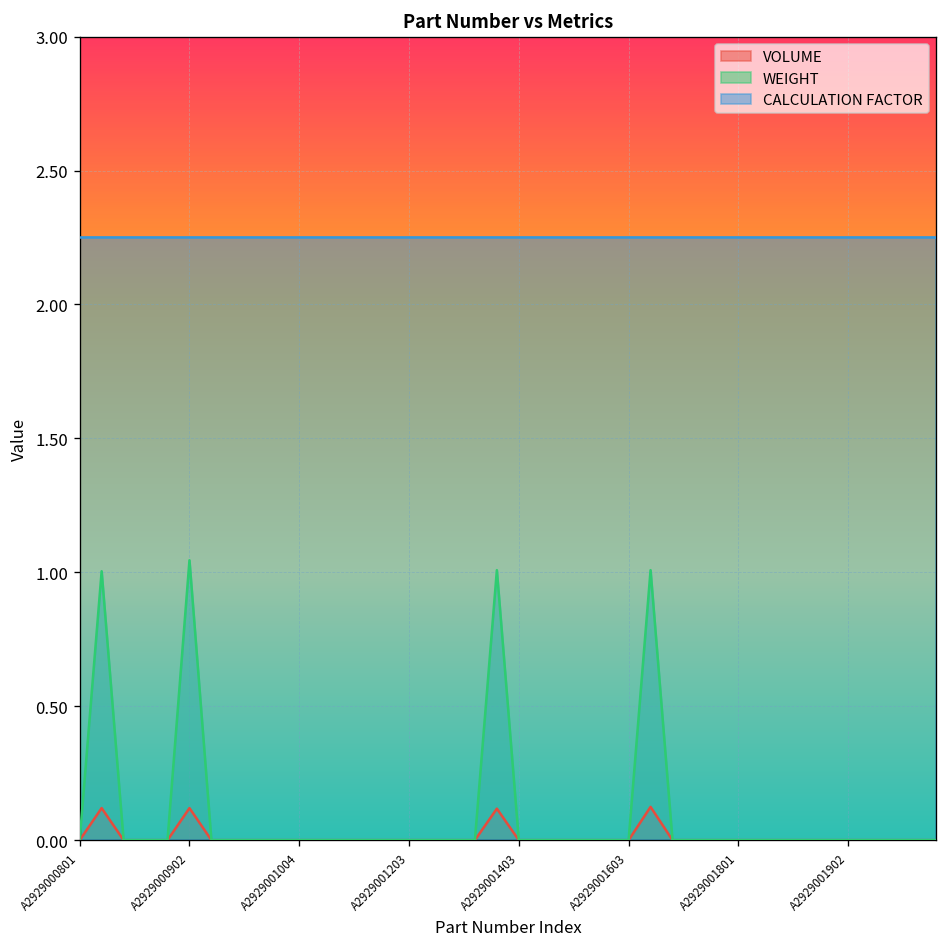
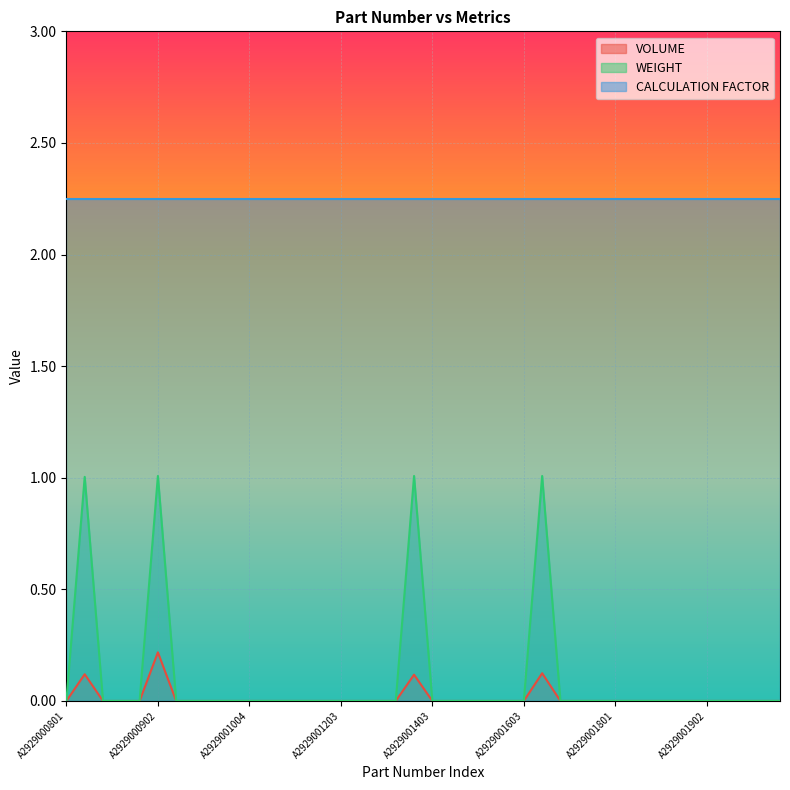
VOLUME, A2929000902: 0.12 -> 0.22
WEIGHT, A2929000902: 1.05 -> 1.01
